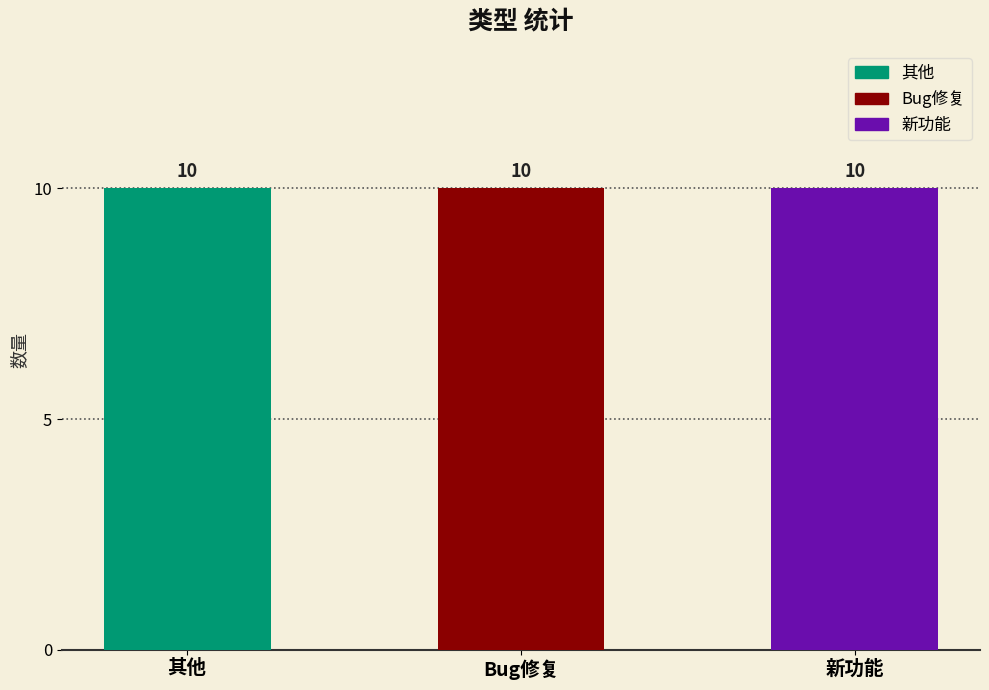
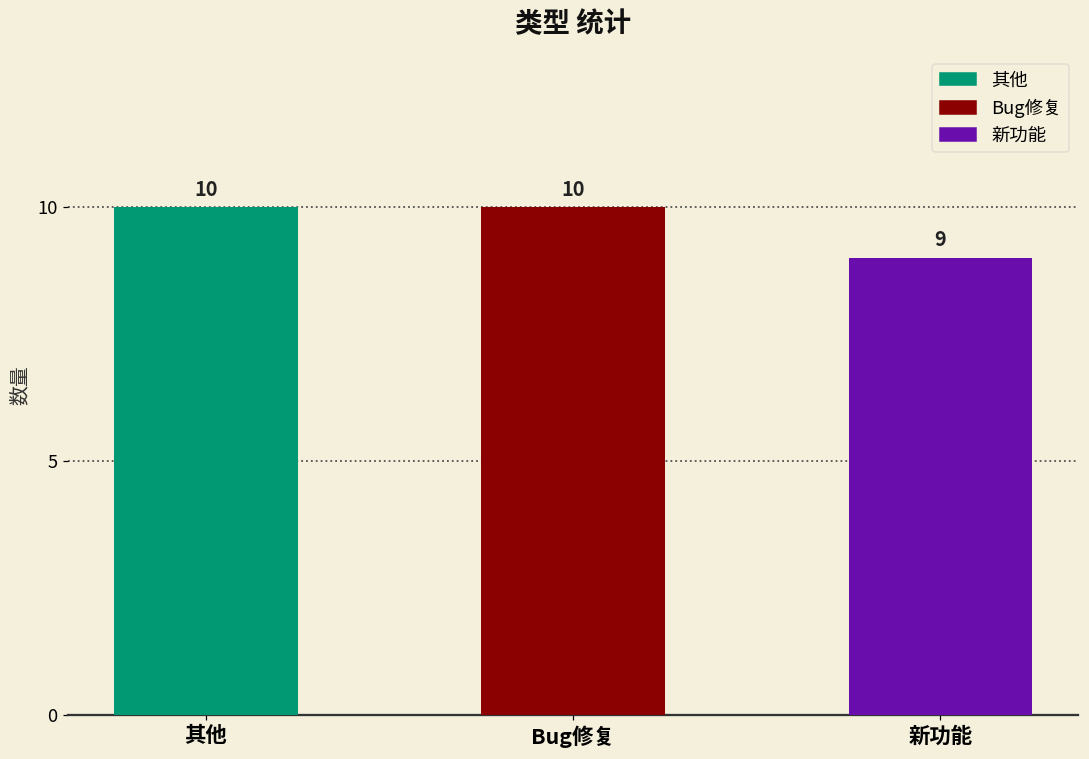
新功能: 10 -> 9
